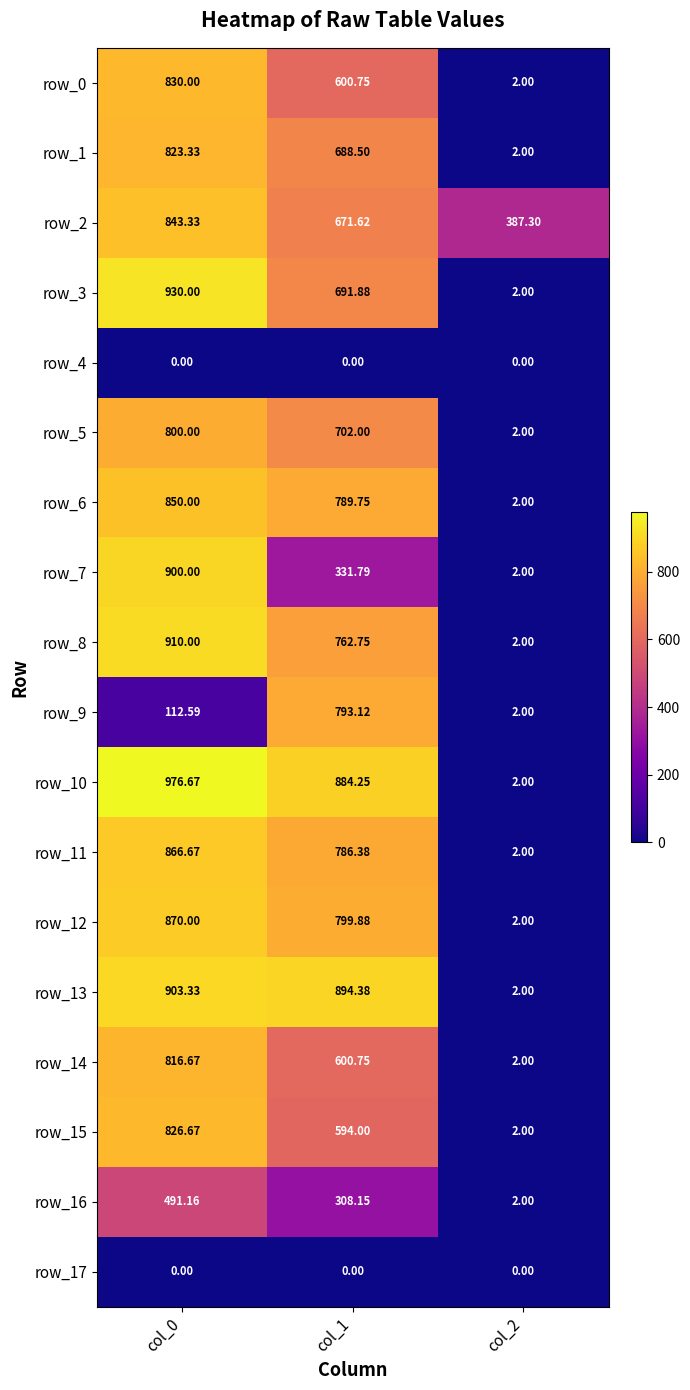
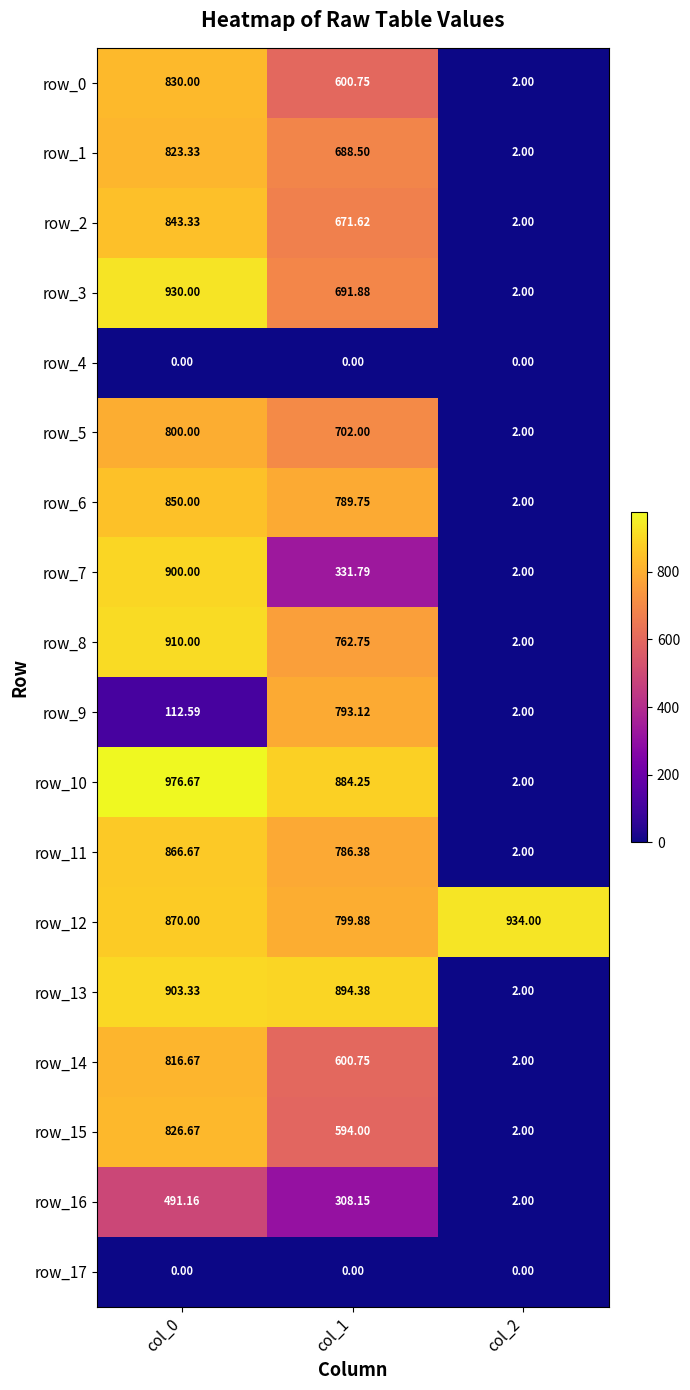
row_2, col_2: 387.30 -> 2.00
row_12, col_2: 2.00 -> 934.00
